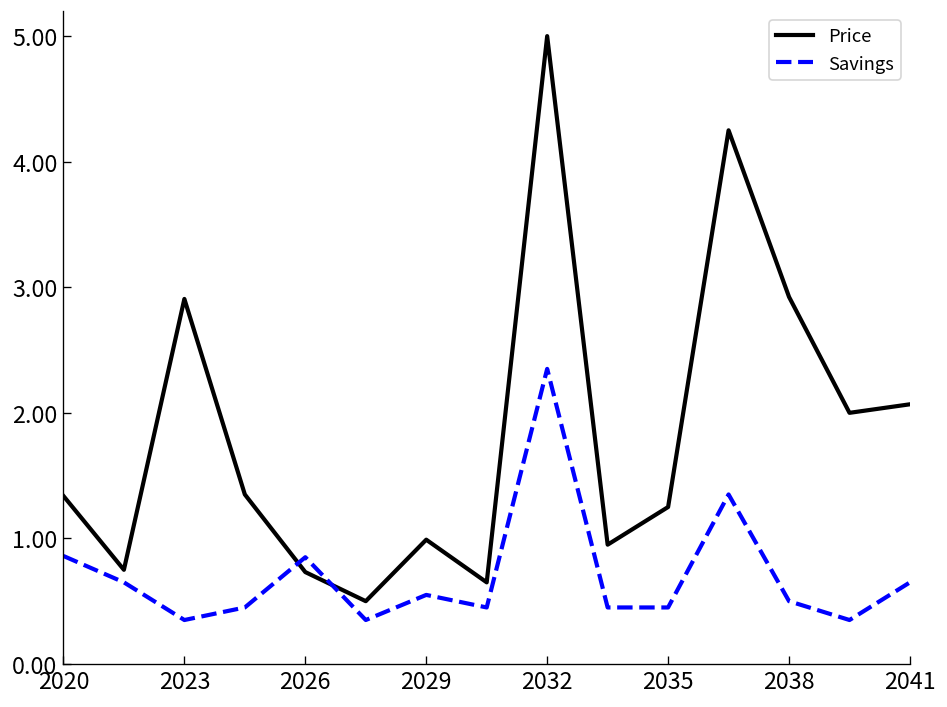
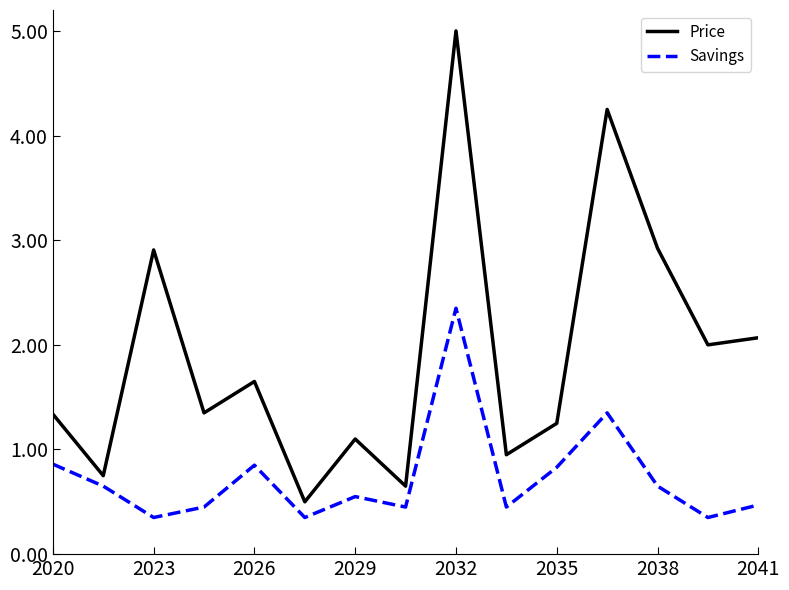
Price, 2026: 0.73 -> 1.65
Price, 2029: 0.99 -> 1.10
Savings, 2035: 0.45 -> 0.83
Savings, 2038: 0.50 -> 0.65
Savings, 2041: 0.65 -> 0.47
